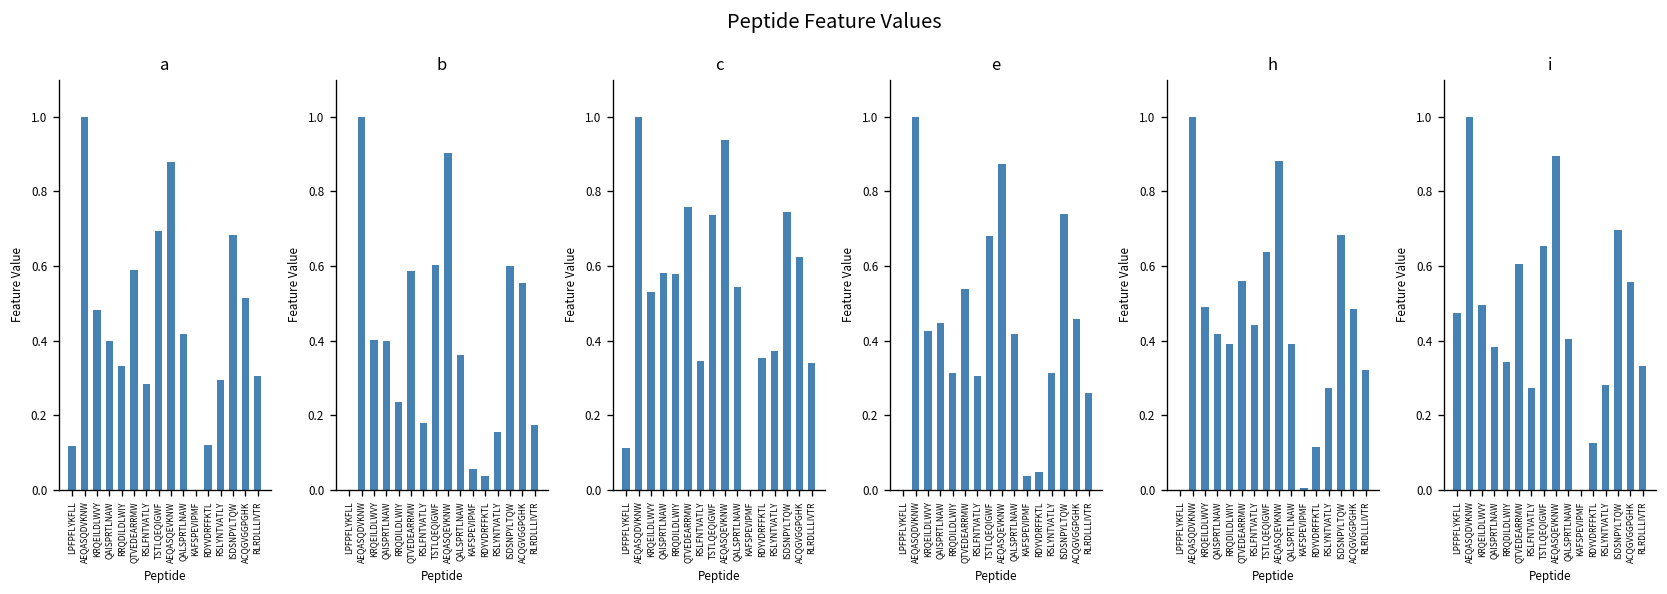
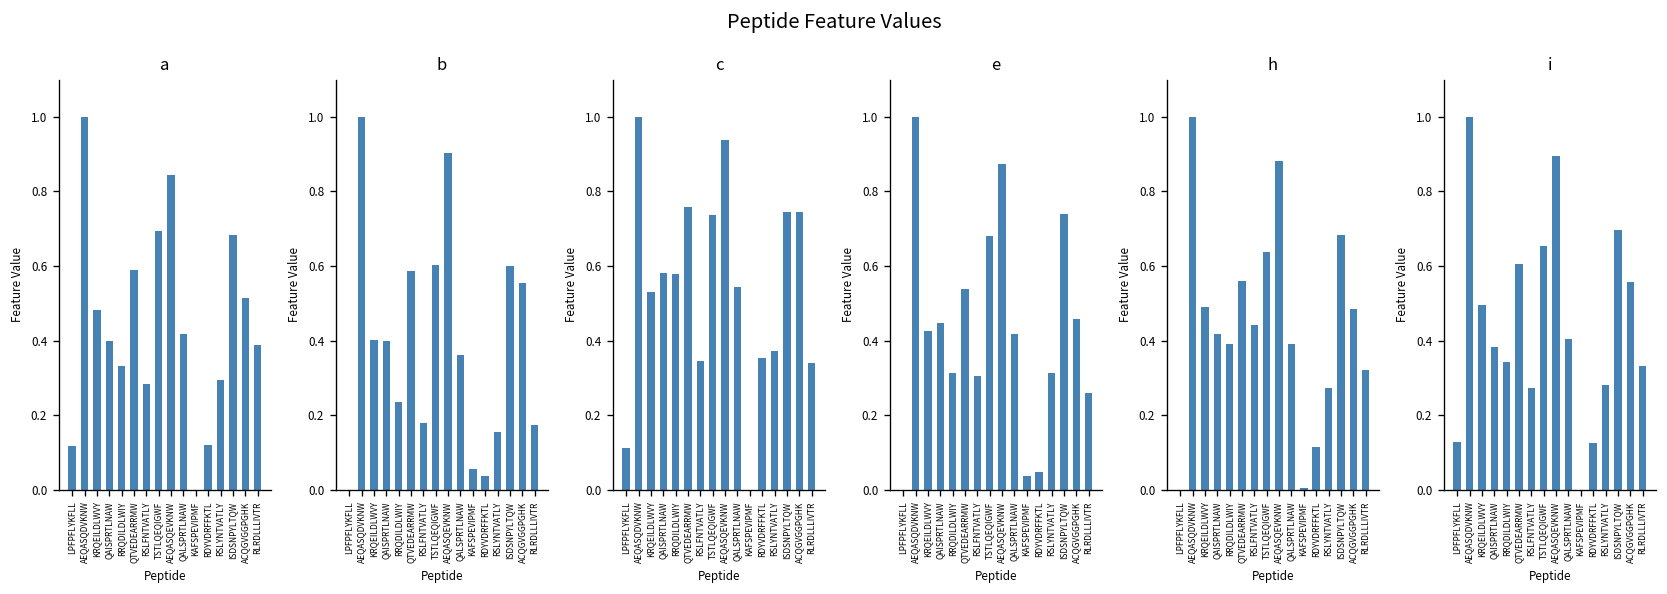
a, AEQASQEVKNW: 0.88 -> 0.84
a, RLRDLLLIVTR: 0.31 -> 0.39
c, ACQGVGGPGHK: 0.62 -> 0.75
i, LPFPFLYKFLL: 0.47 -> 0.13
